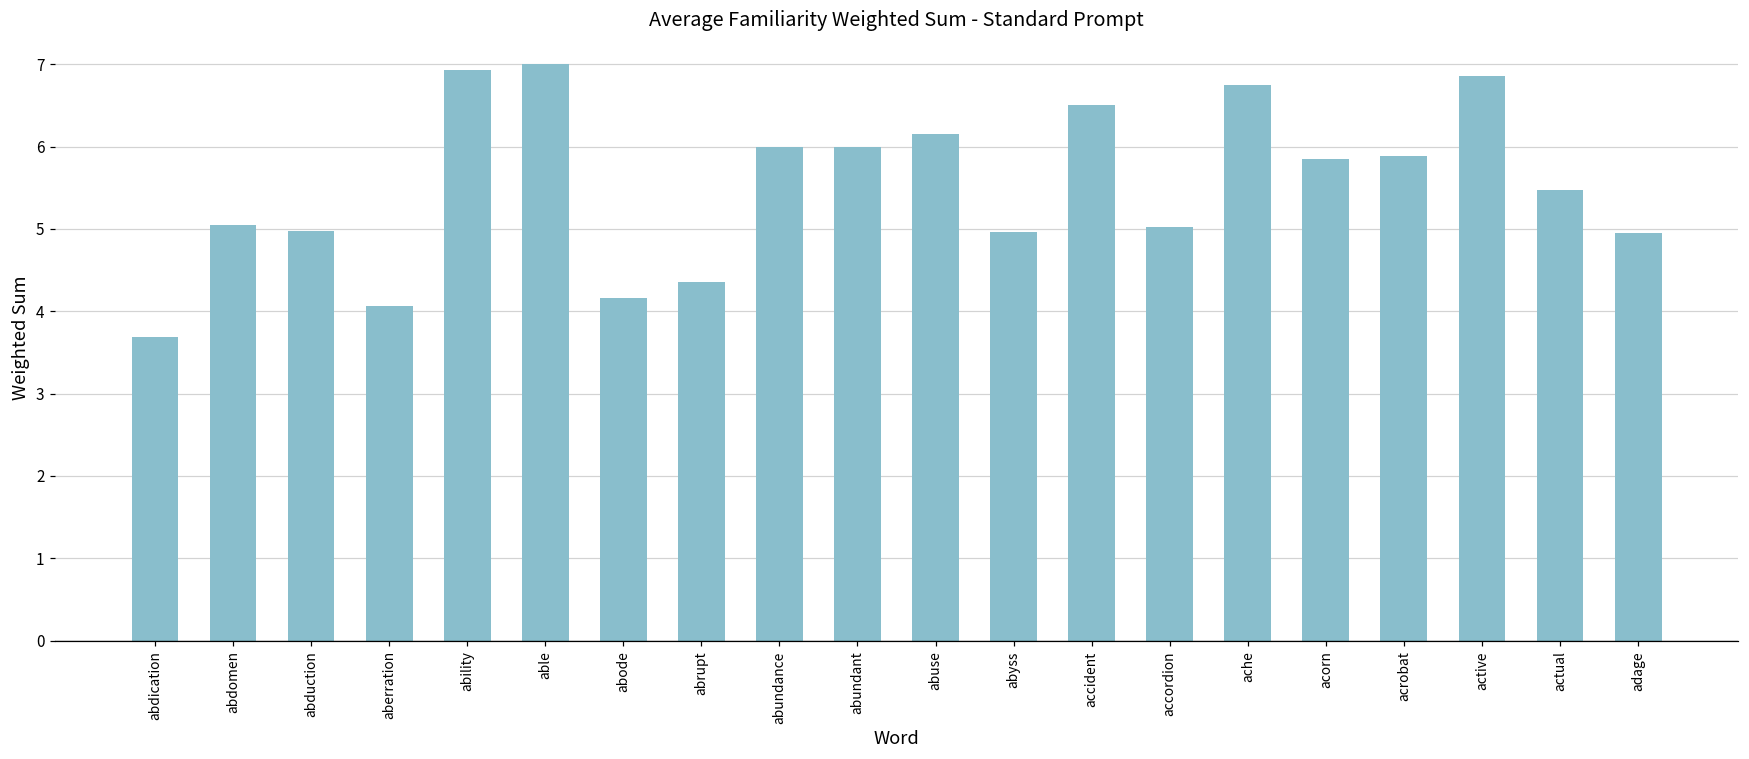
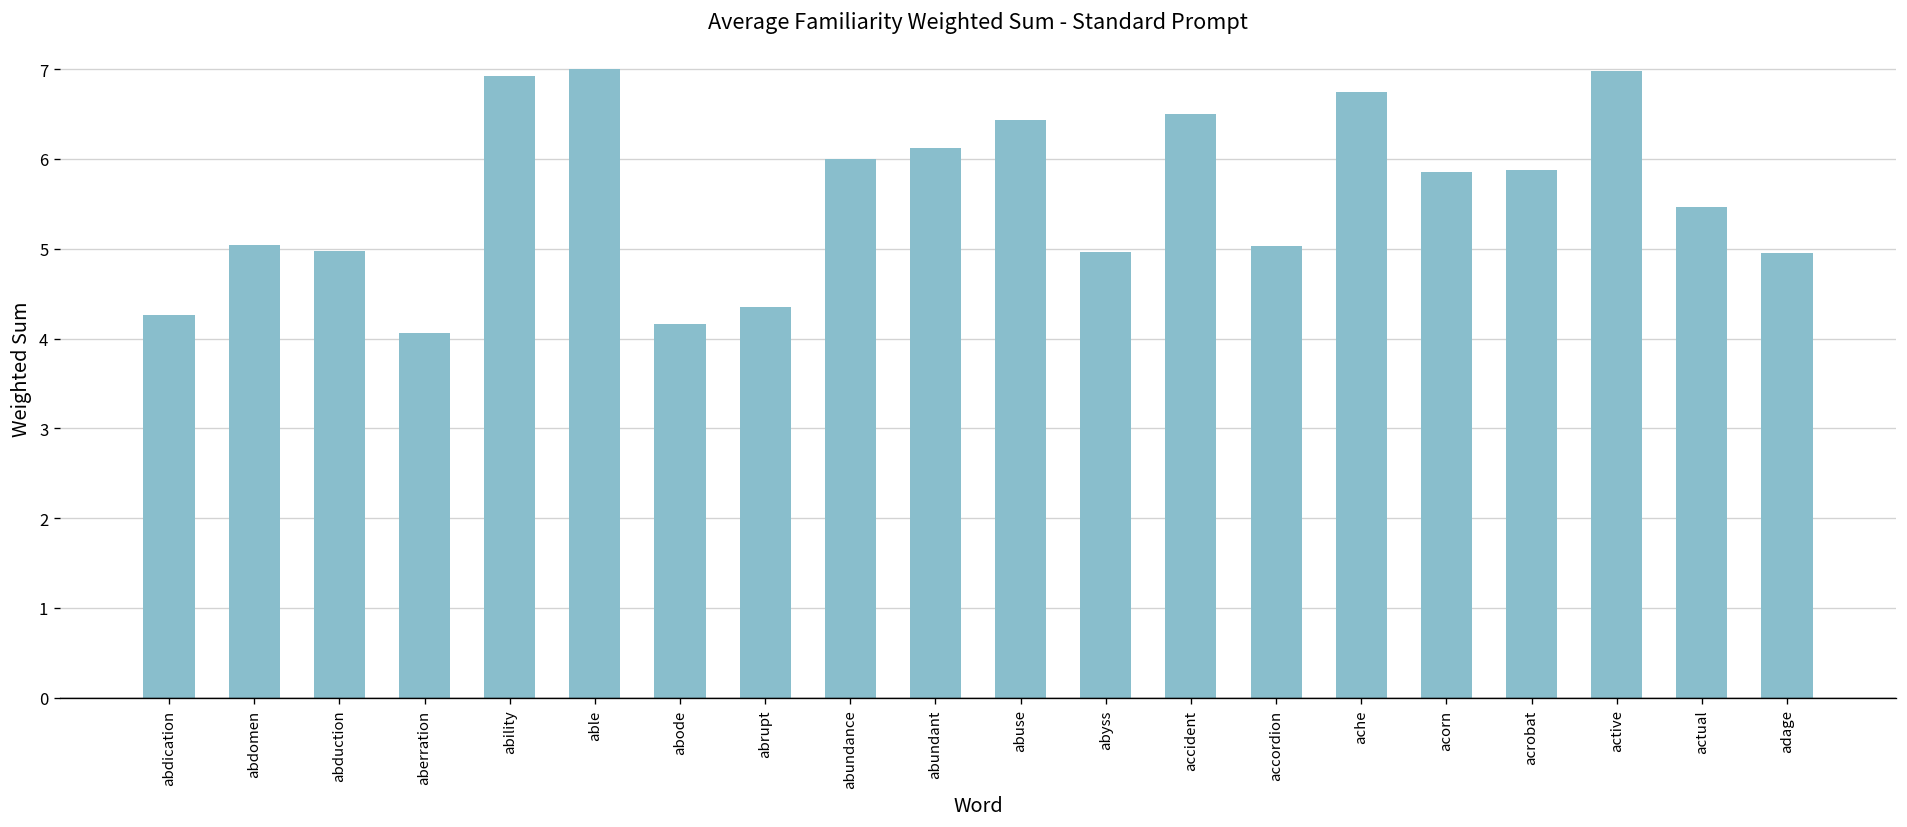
abdication: 3.7 -> 4.3
abundant: 6.0 -> 6.1
abuse: 6.1 -> 6.4
active: 6.9 -> 7.0
